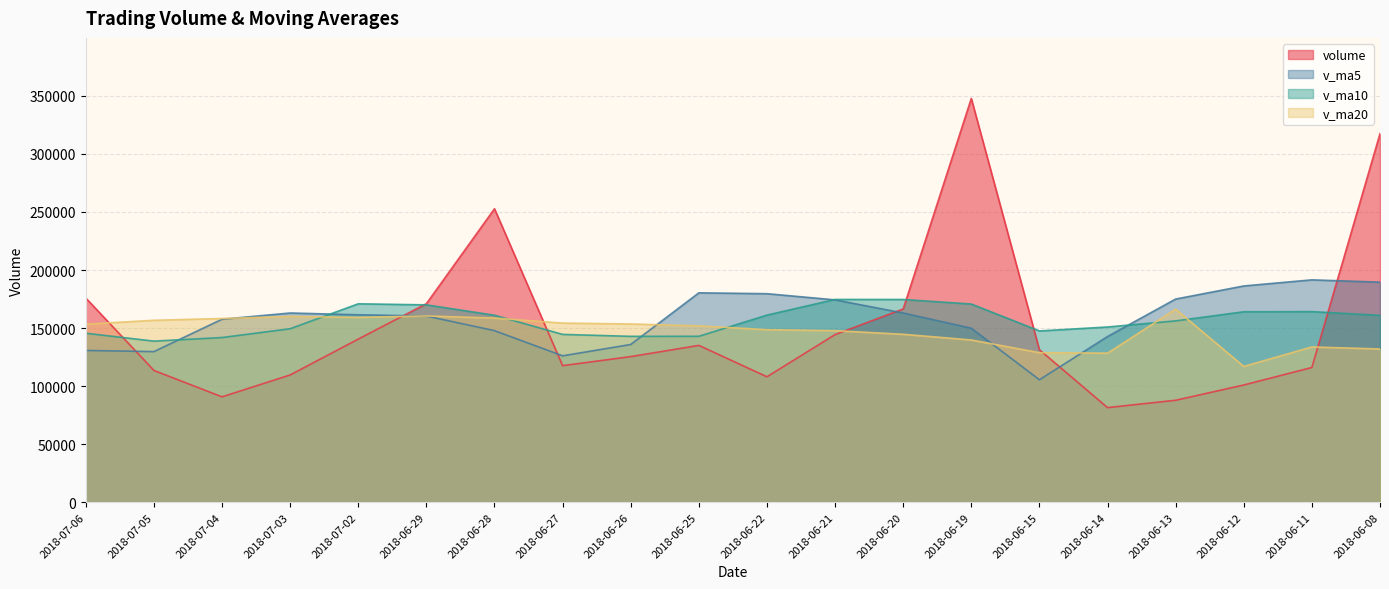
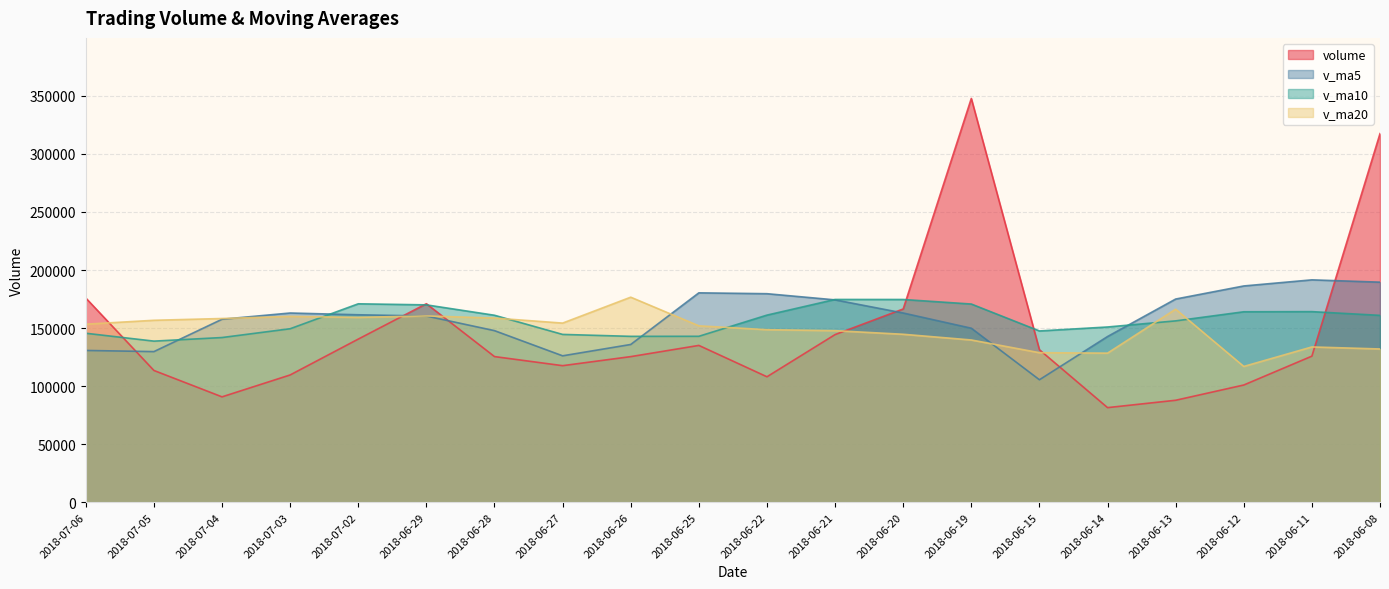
volume, 2018-06-28: 253000 -> 125000
v_ma20, 2018-06-26: 154000 -> 177000
volume, 2018-06-11: 116000 -> 126000
